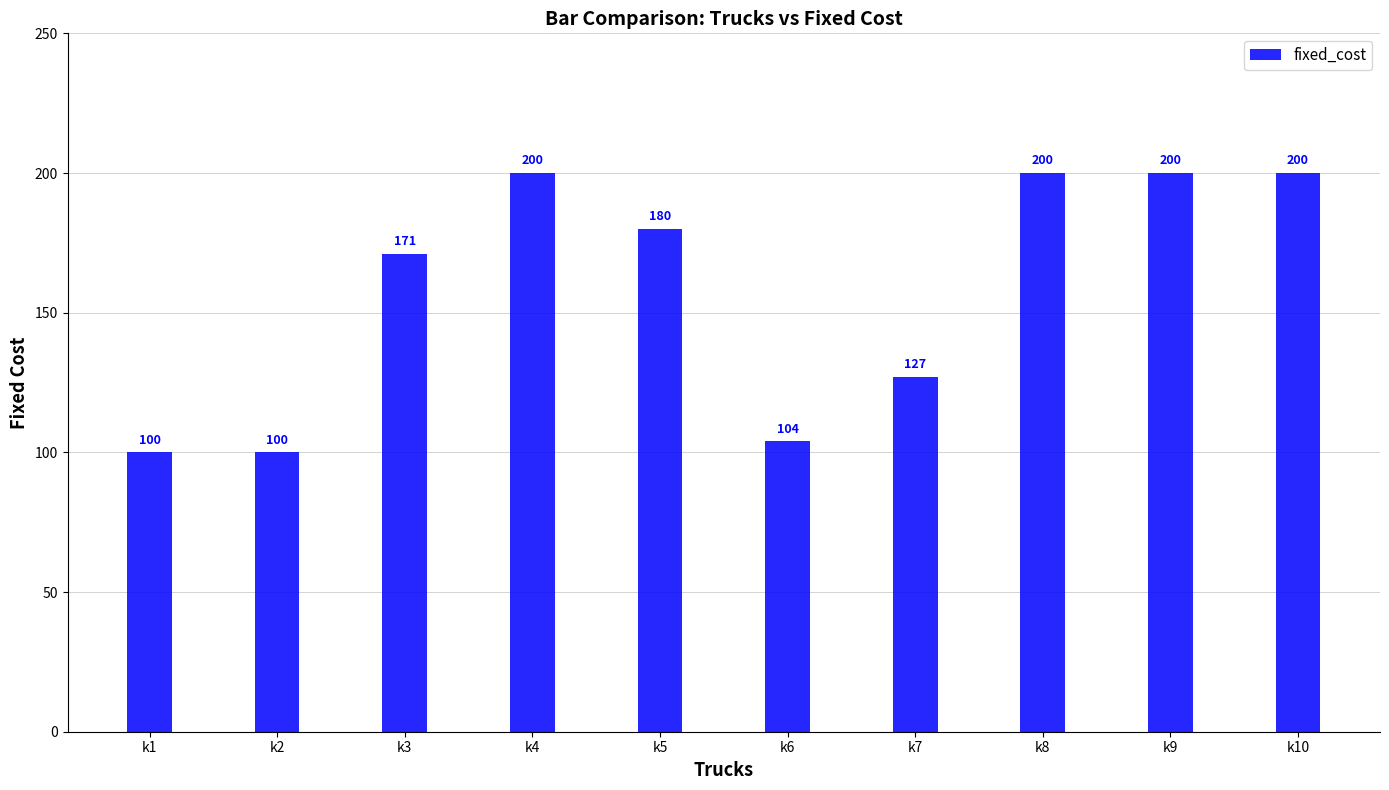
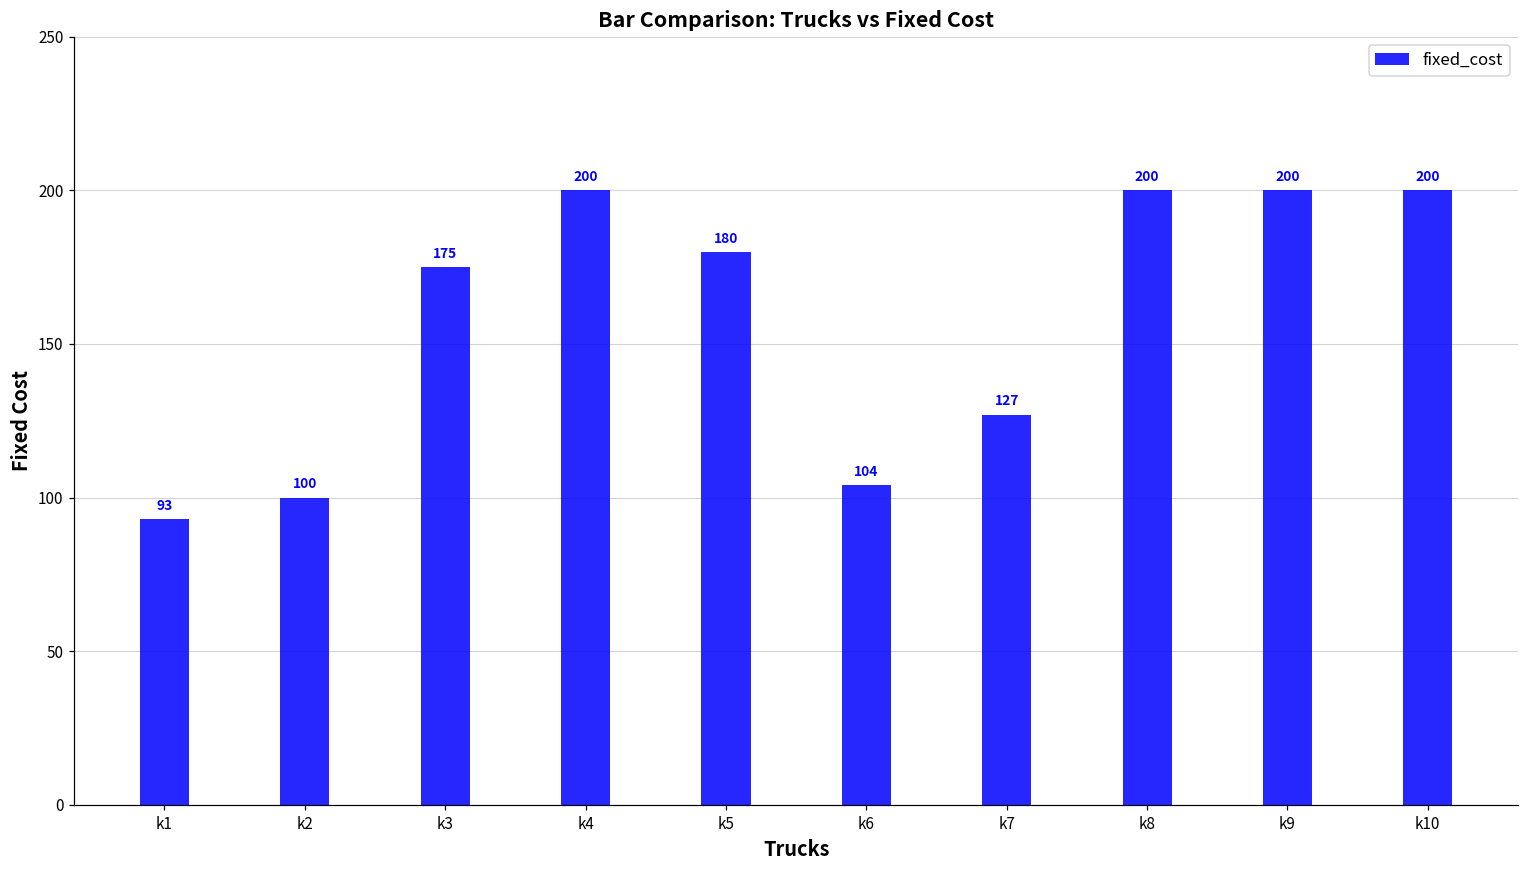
k1: 100 -> 93
k3: 171 -> 175
